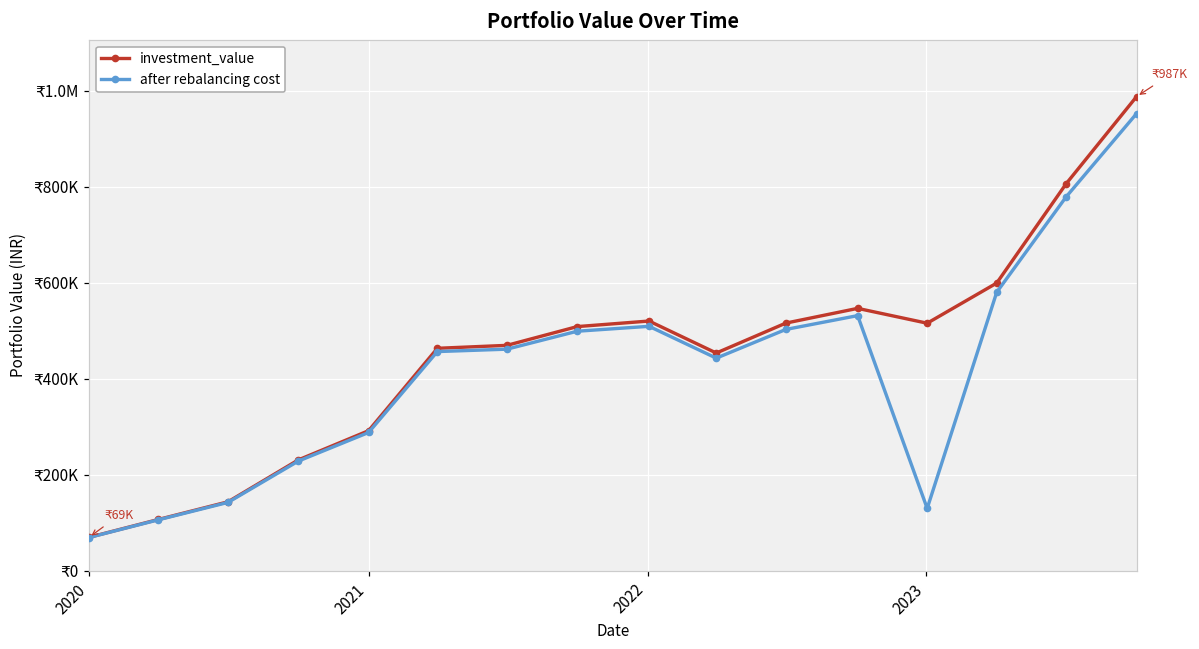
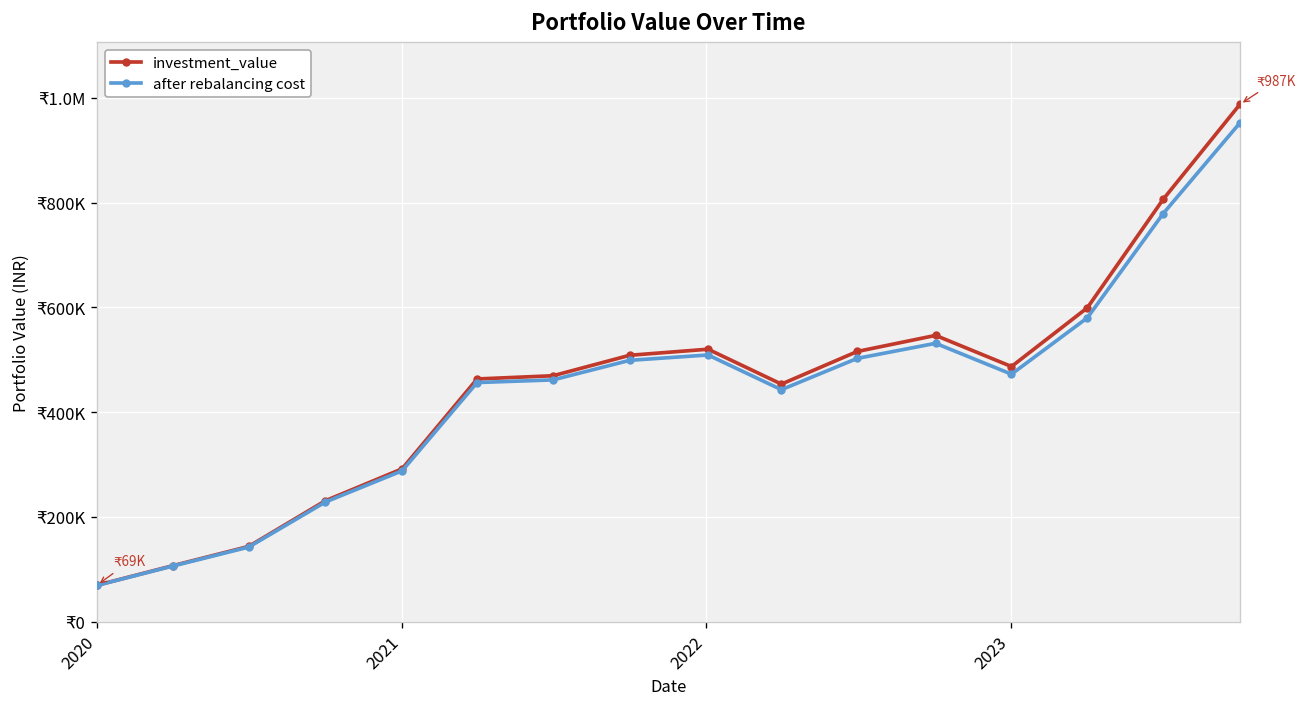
investment_value, 2023: ₹520000 -> ₹490000
after rebalancing cost, 2023: ₹130000 -> ₹470000
